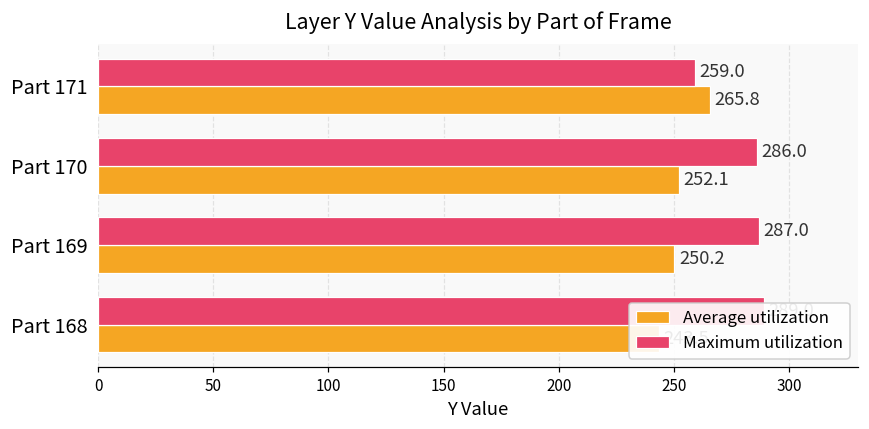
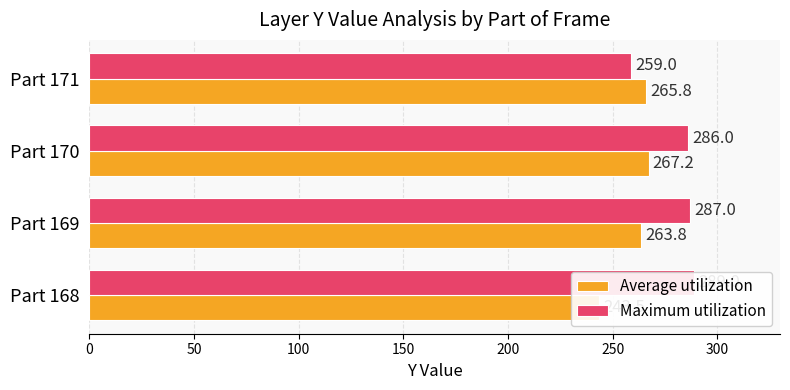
Average utilization, Part 170: 252.1 -> 267.2
Average utilization, Part 169: 250.2 -> 263.8
